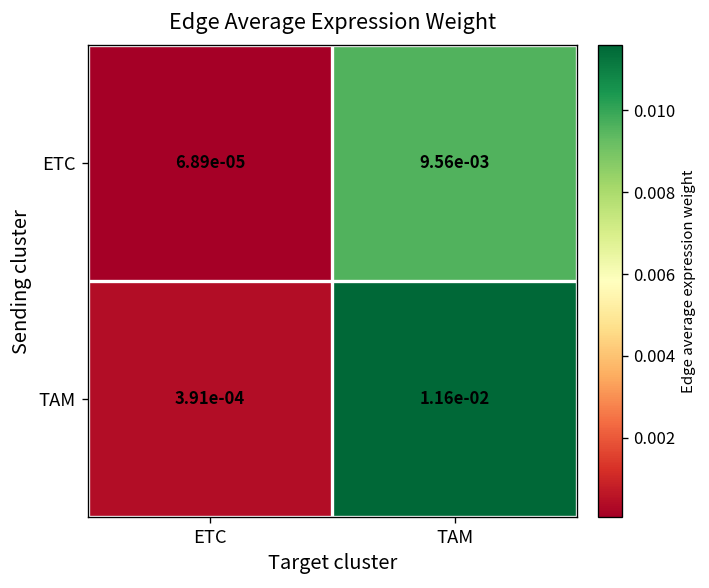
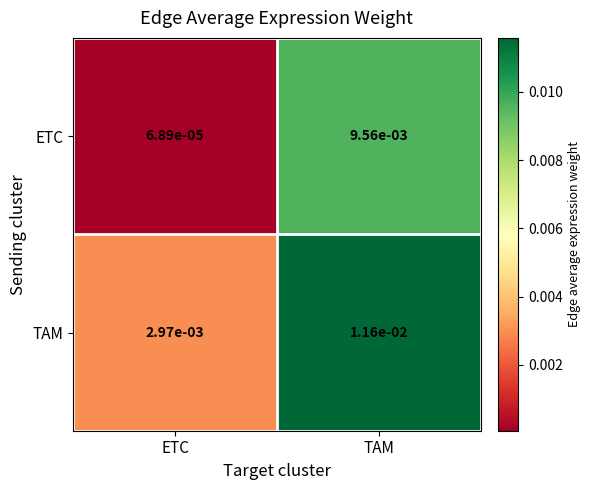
TAM, ETC: 3.91e-04 -> 2.97e-03
